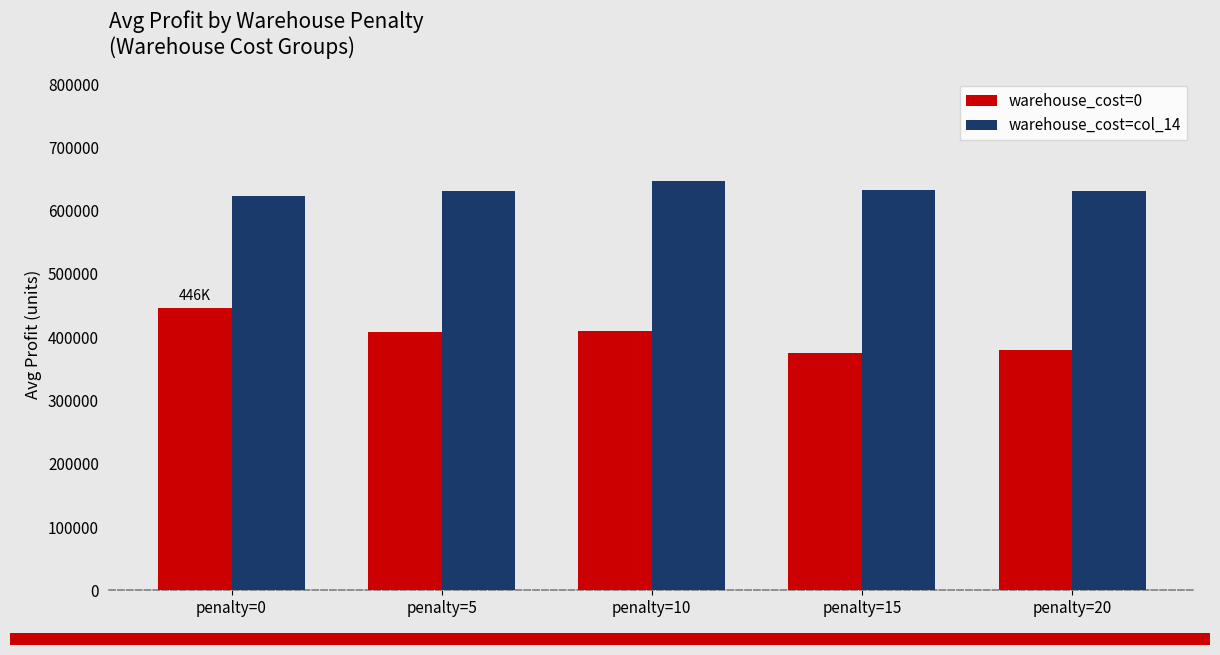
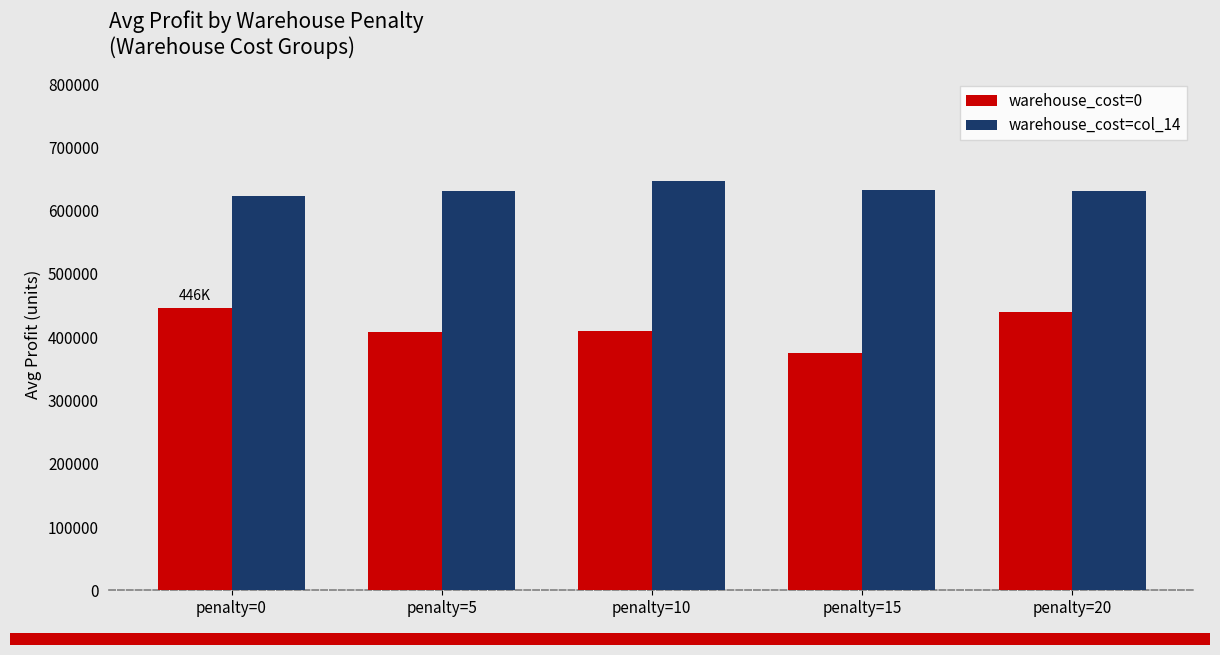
warehouse_cost=0, penalty=20: 380000 -> 440000
